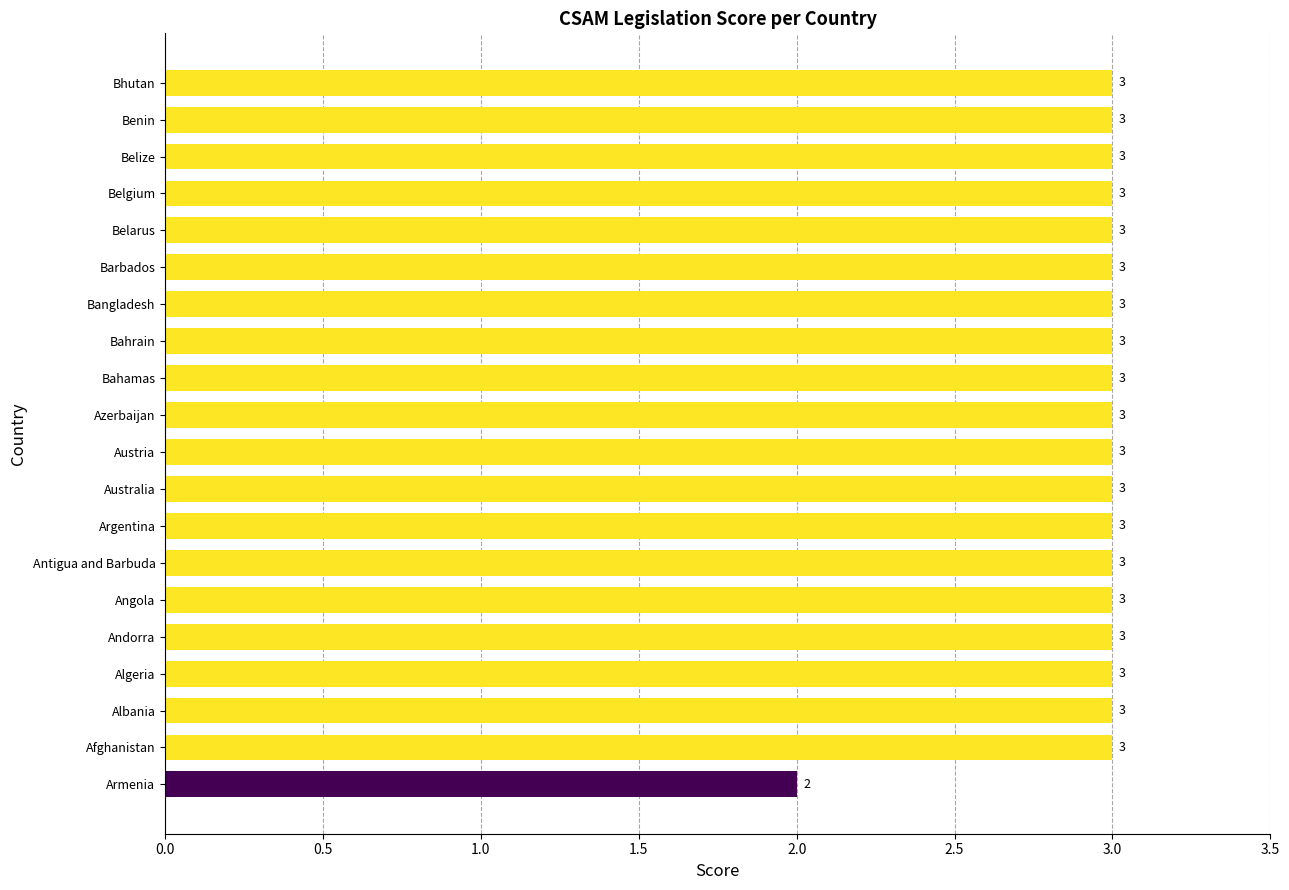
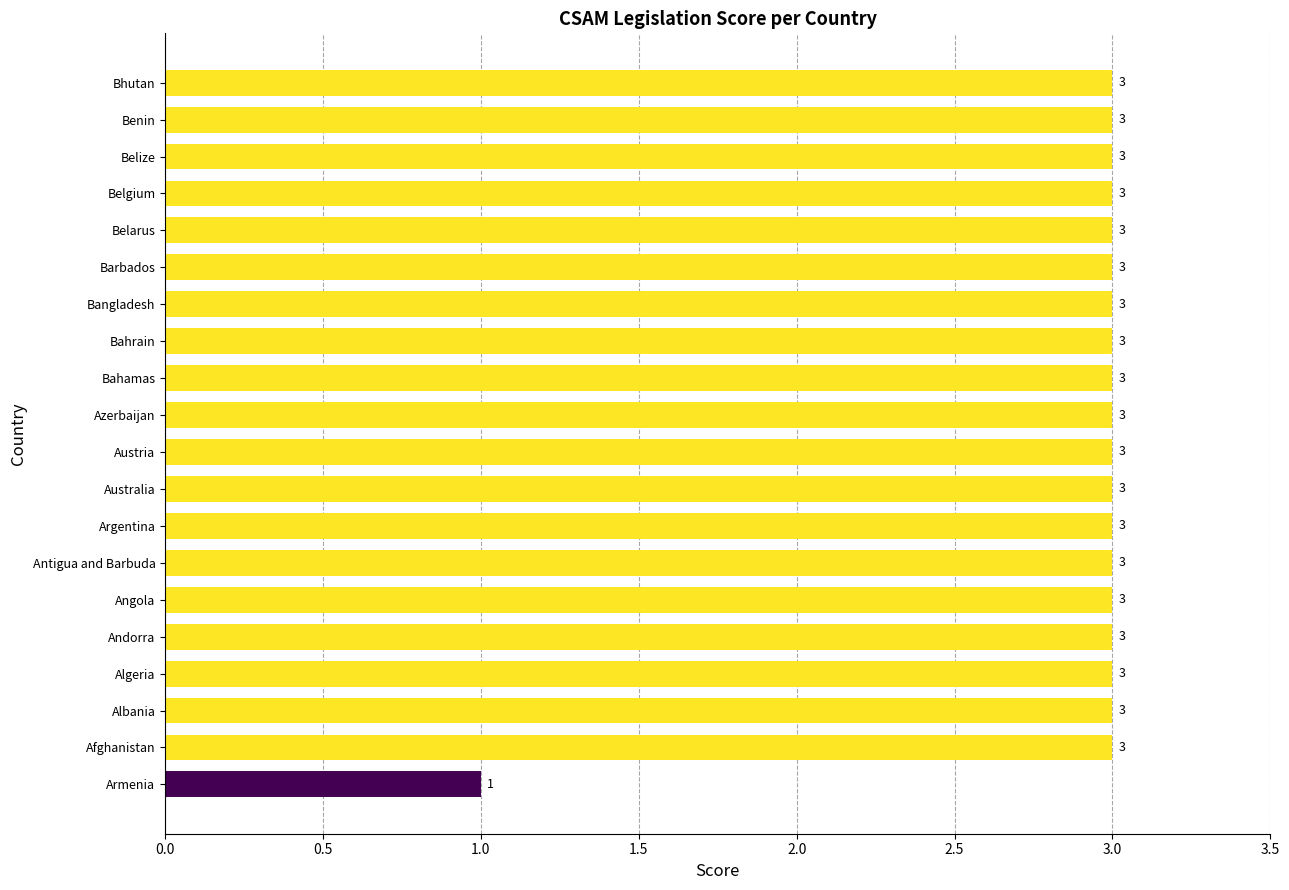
Armenia: 2 -> 1
